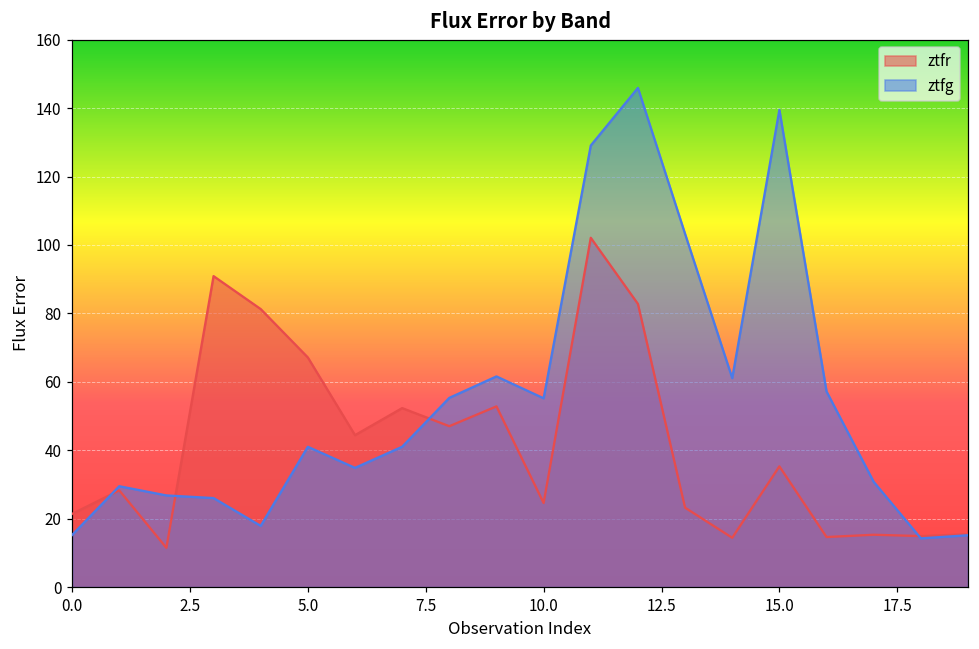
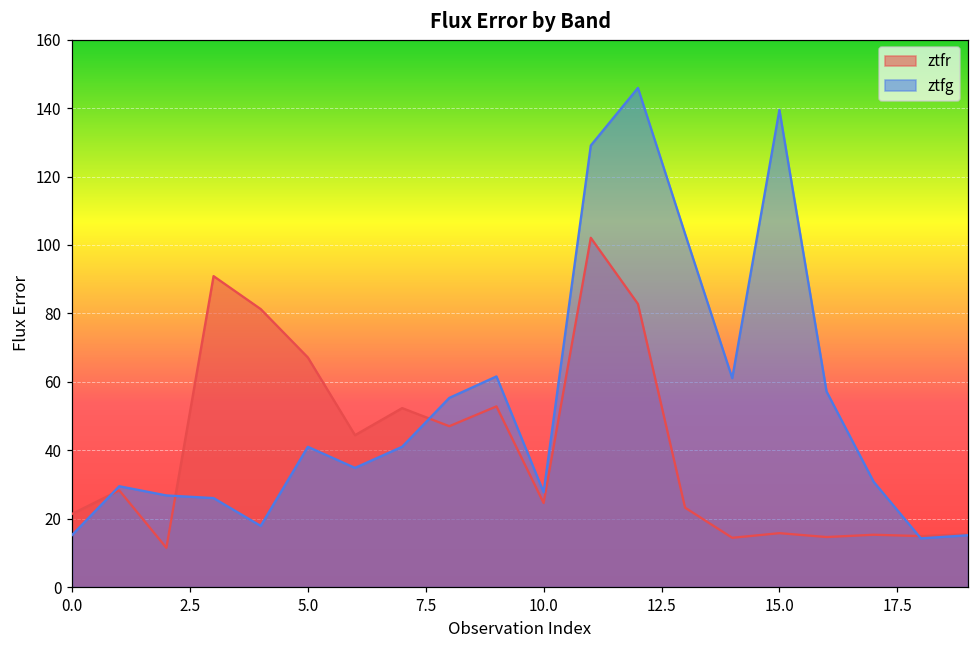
ztfg, 10.0: 55 -> 28
ztfr, 15.0: 35 -> 16
